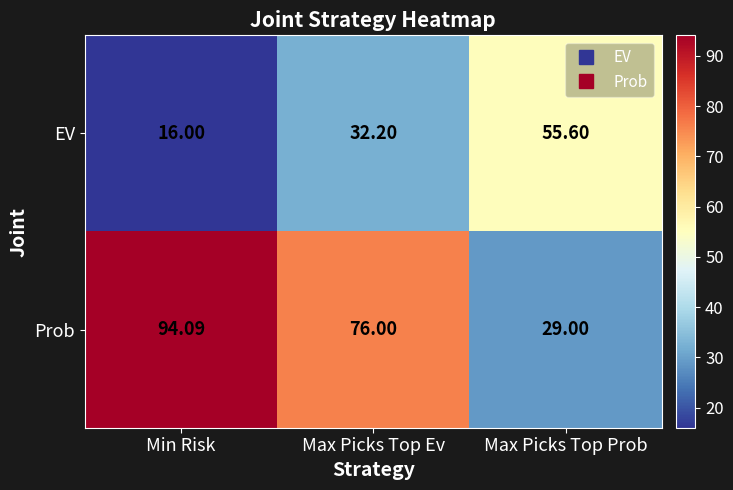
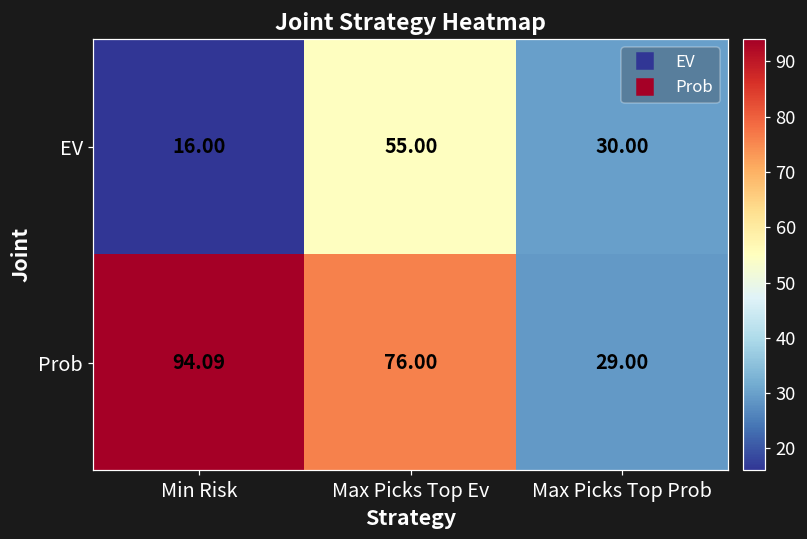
EV, Max Picks Top Ev: 32.20 -> 55.00
EV, Max Picks Top Prob: 55.60 -> 30.00
